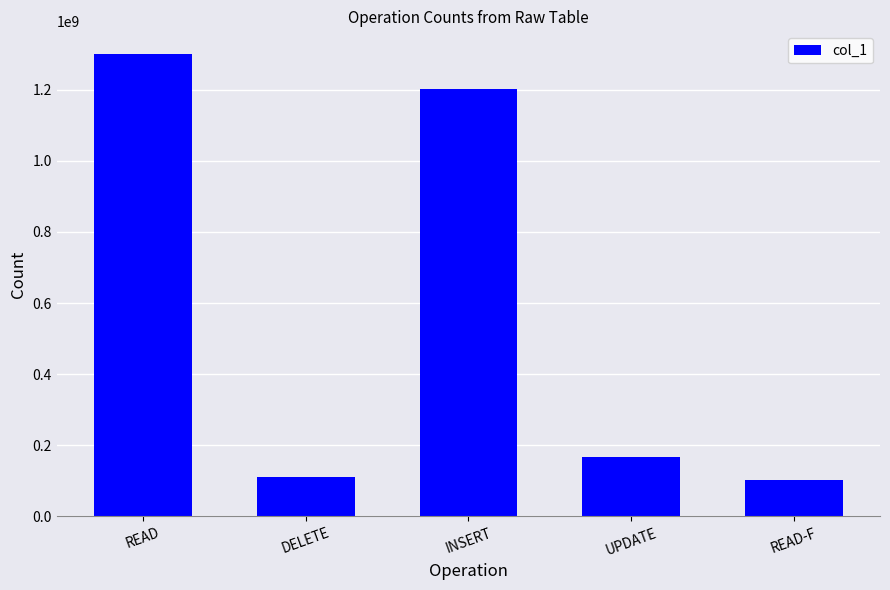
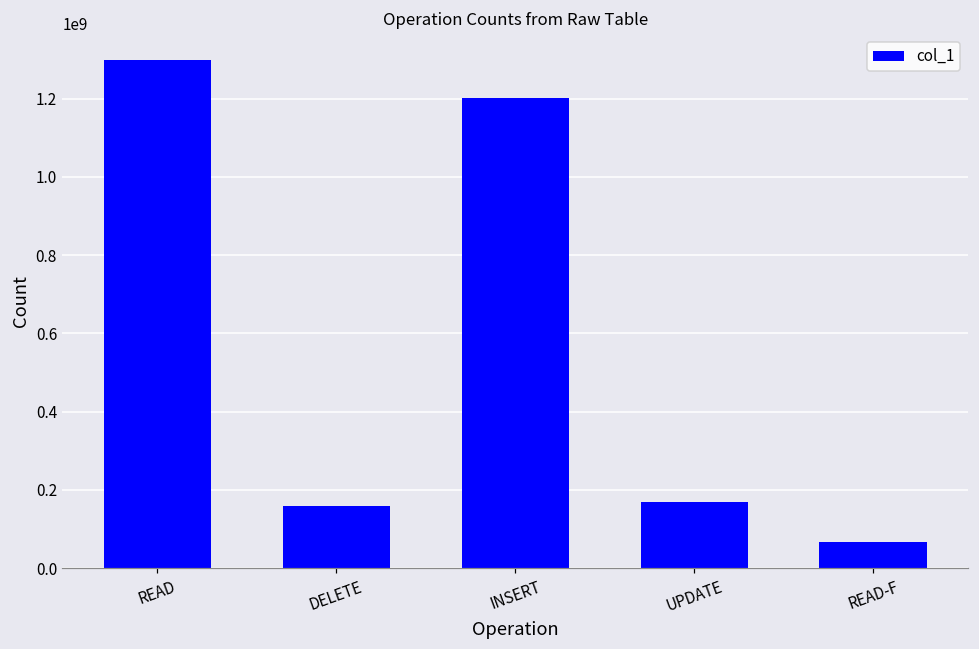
DELETE: 110000000 -> 160000000
READ-F: 100000000 -> 70000000
